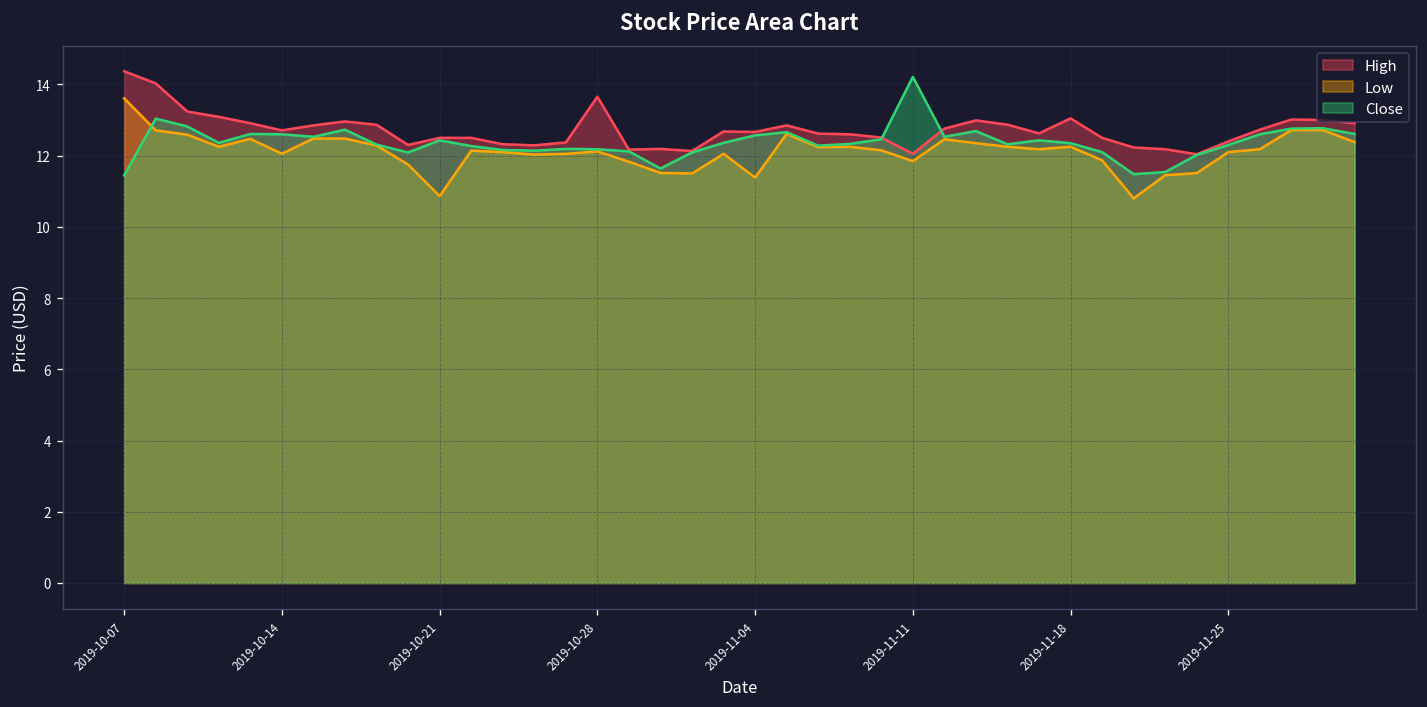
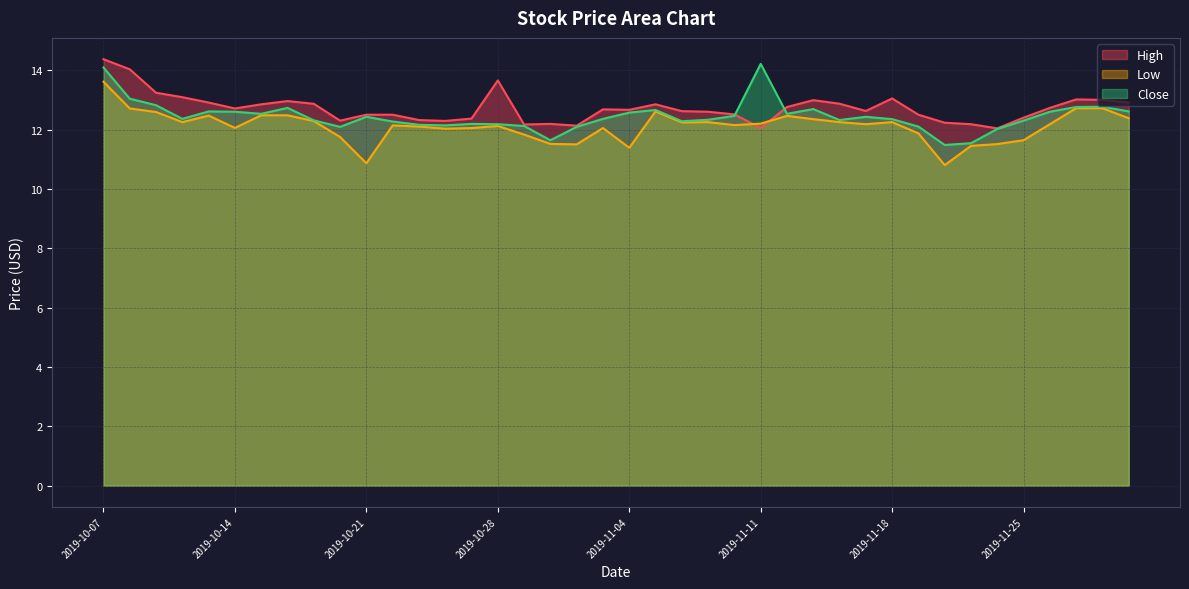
Close, 2019-10-07: 11.4 -> 14.1
Low, 2019-11-11: 11.8 -> 12.2
Low, 2019-11-25: 12.1 -> 11.6
